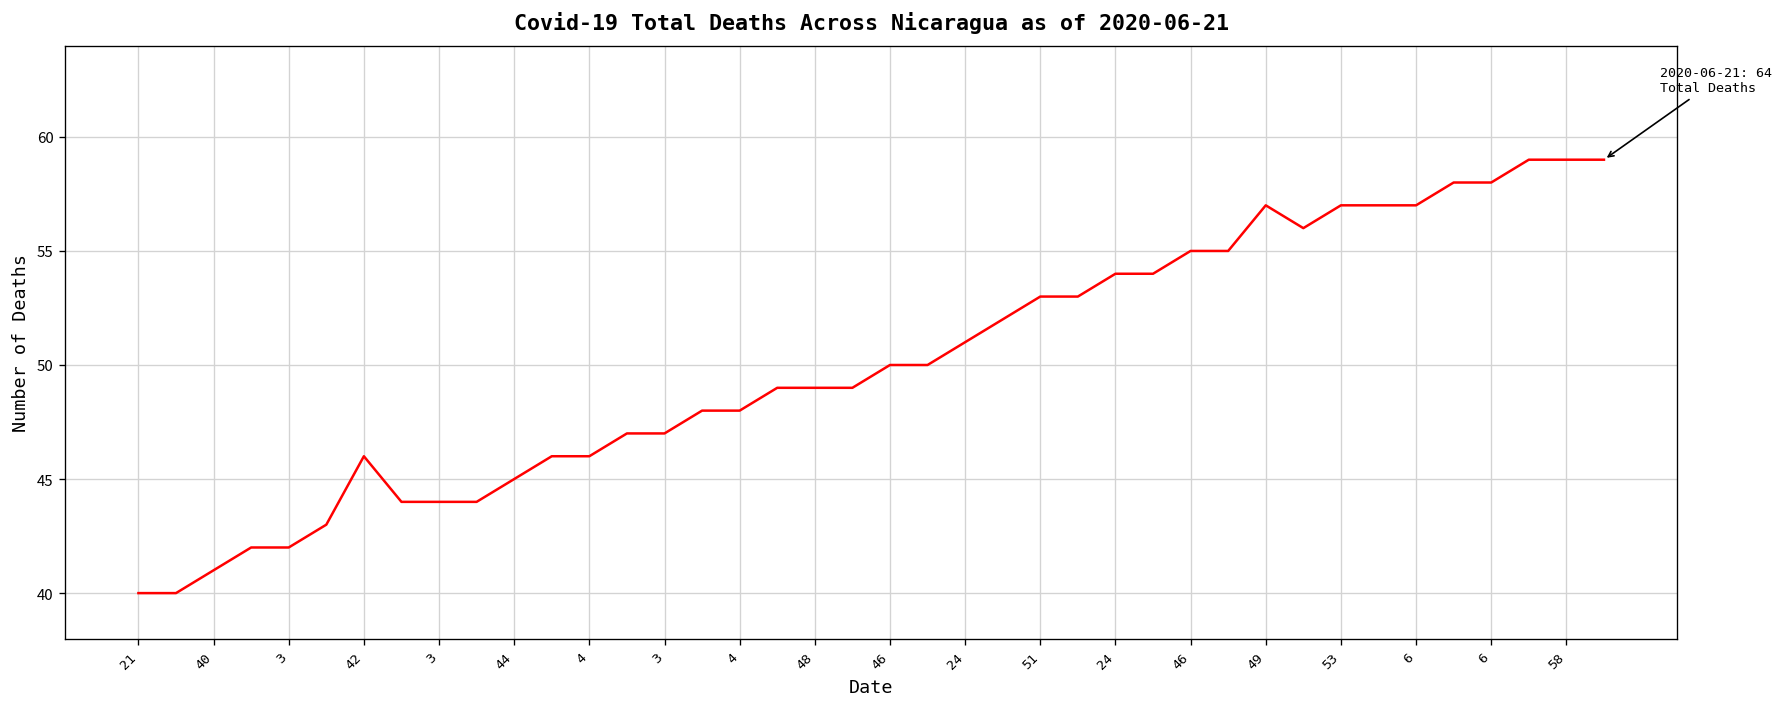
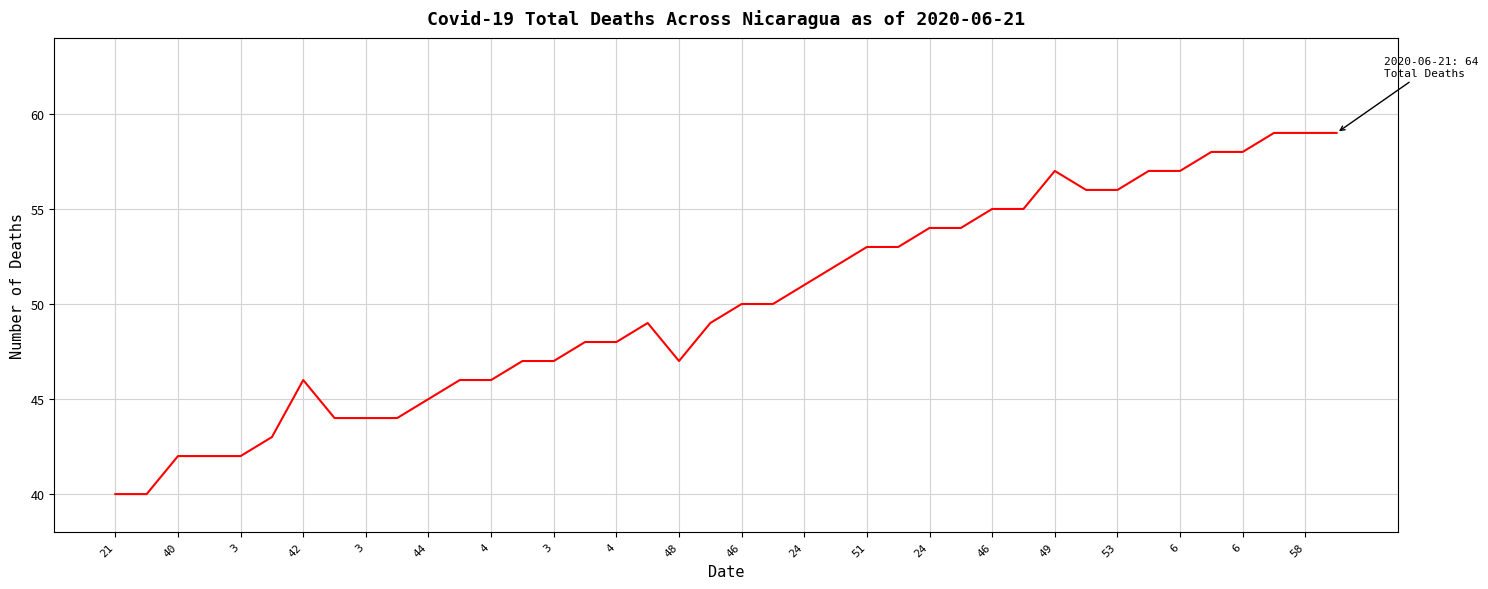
40: 41 -> 42
48: 49 -> 47
53: 57 -> 56
